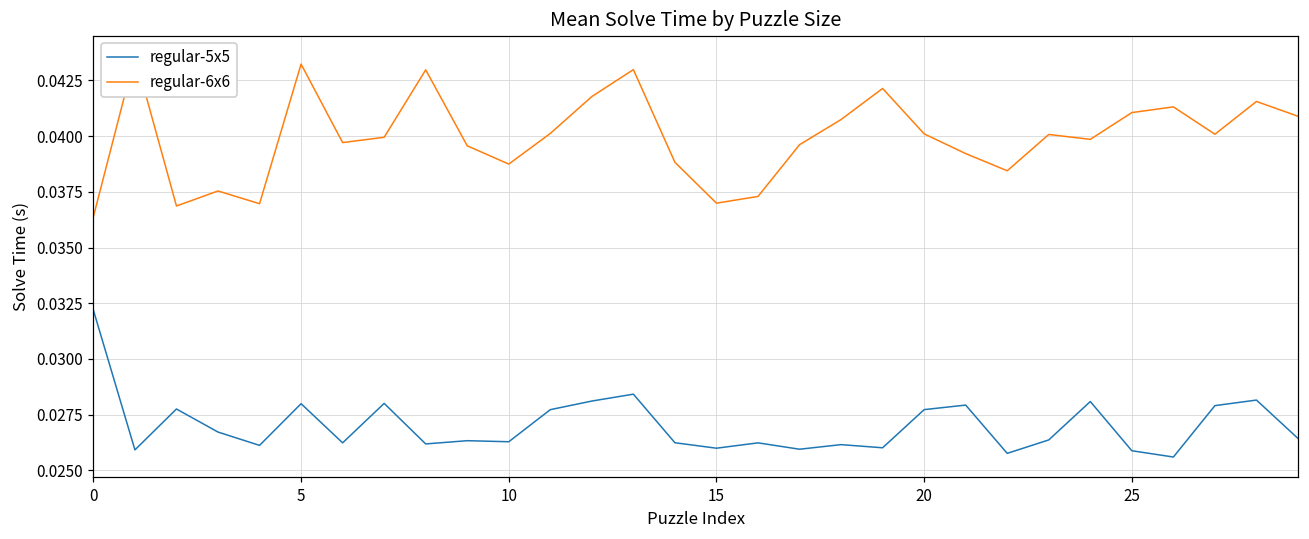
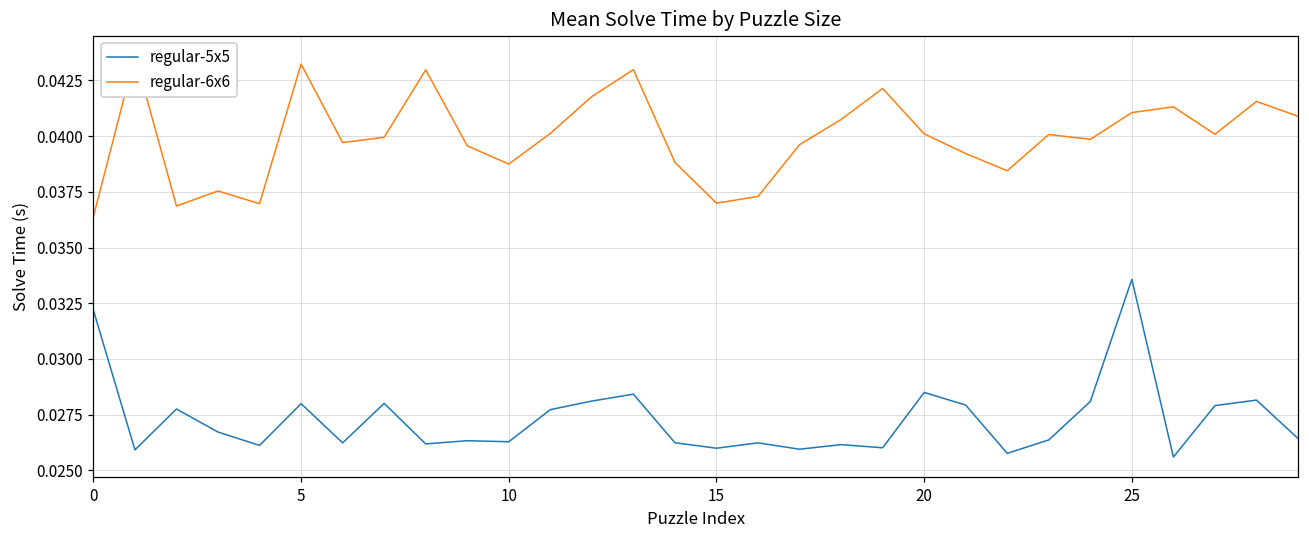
regular-5x5, 20: 0.0277 -> 0.0285
regular-5x5, 25: 0.0259 -> 0.0336
